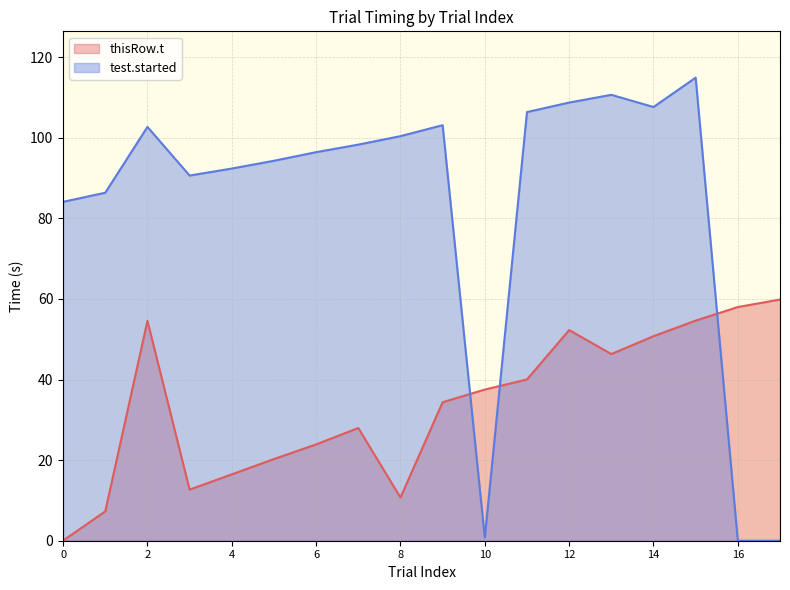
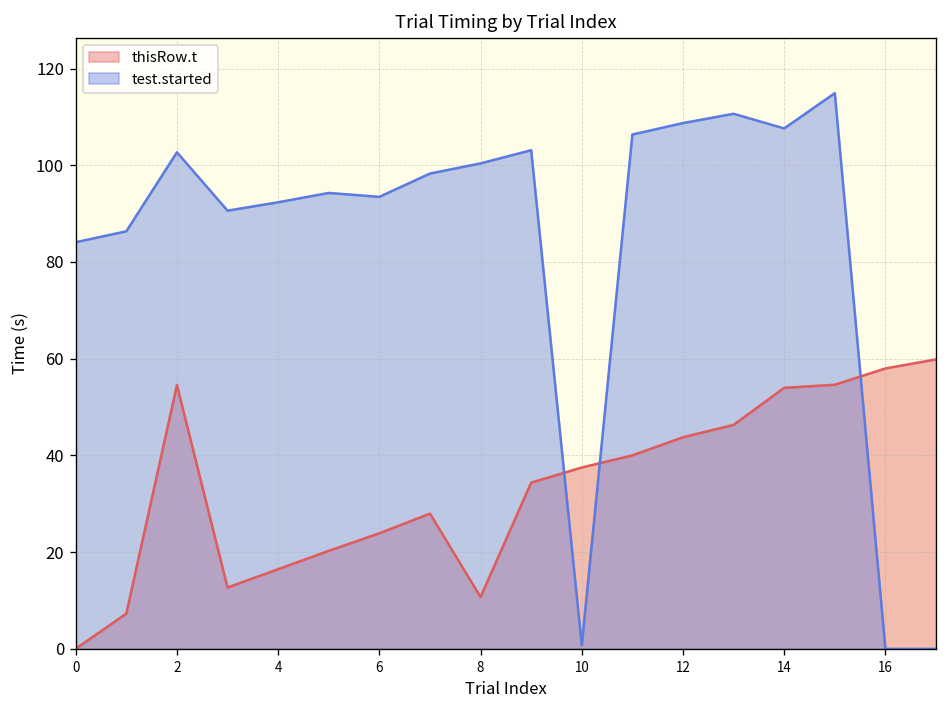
test.started, 6: 96 -> 93
thisRow.t, 12: 52 -> 44
thisRow.t, 14: 51 -> 54
